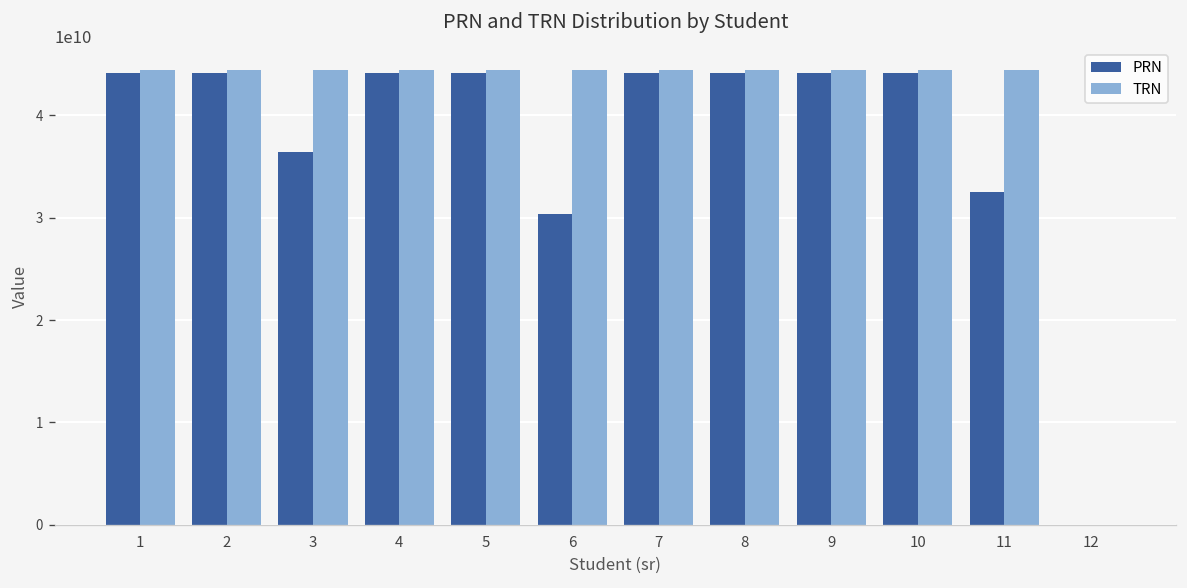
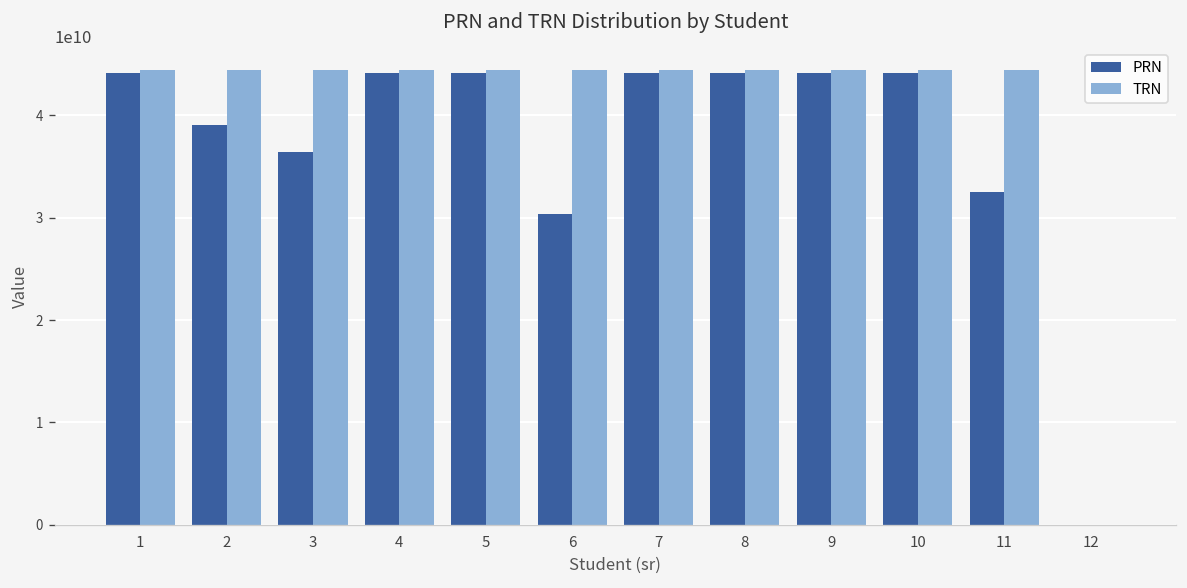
PRN, 2: 44000000000 -> 39000000000
